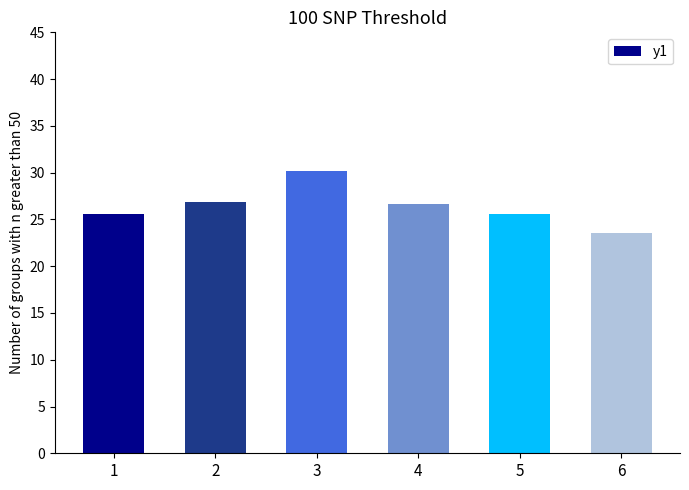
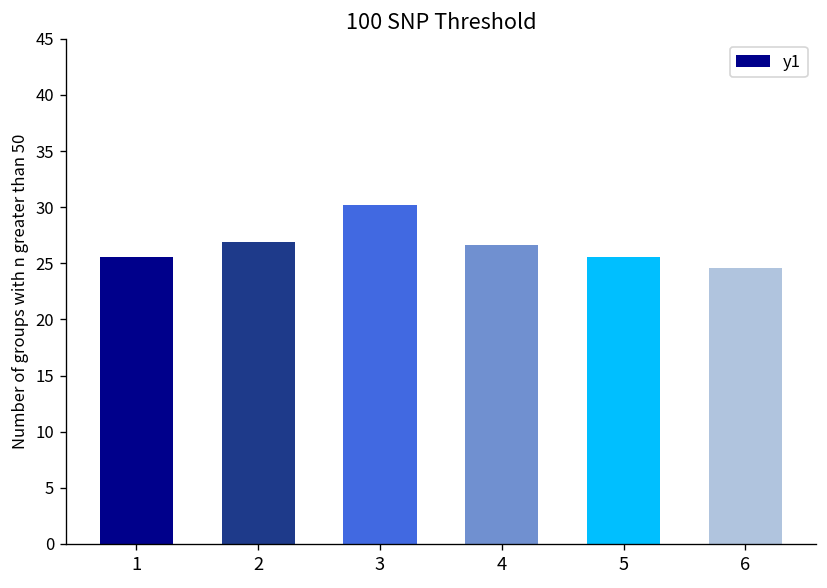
6: 24 -> 25
